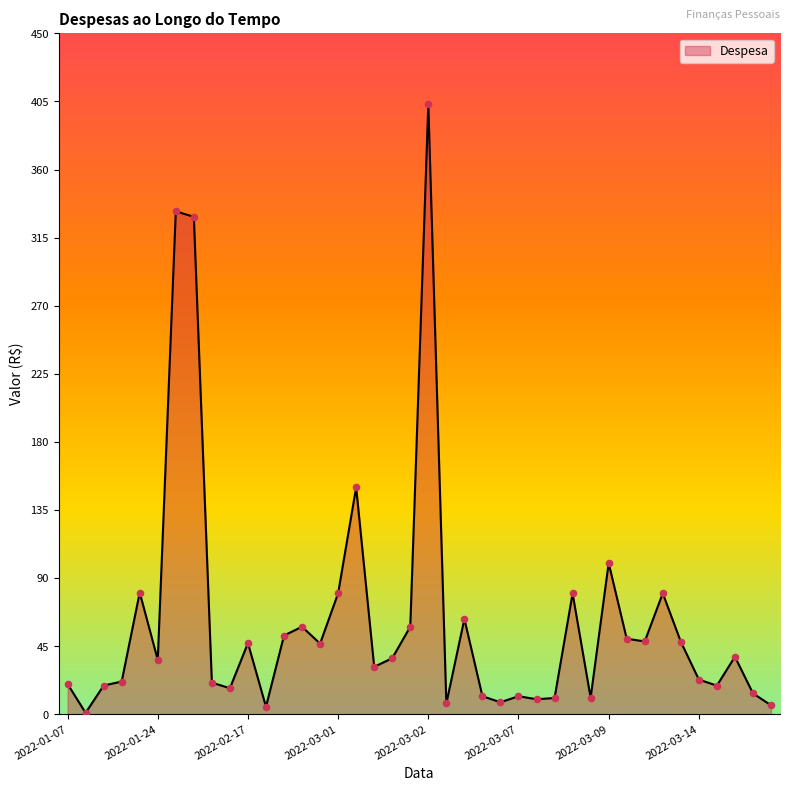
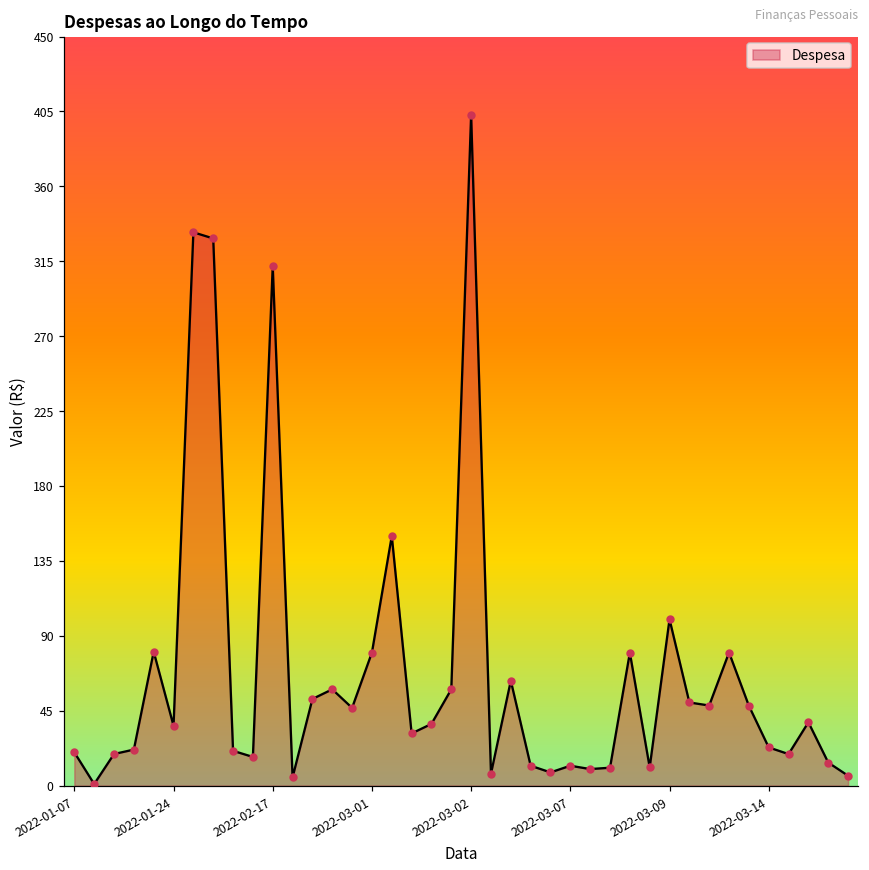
2022-02-17: 47 -> 312
